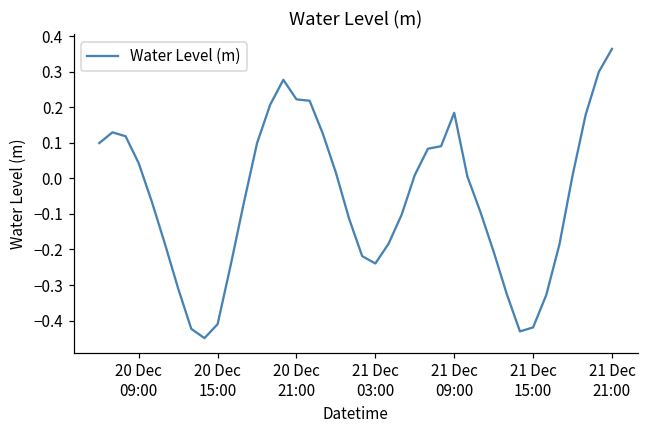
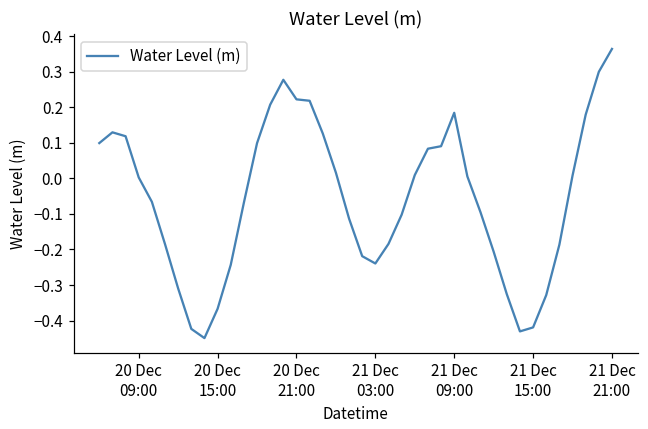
20 Dec 09:00: 0.04 -> 0.00
20 Dec 15:00: -0.41 -> -0.37
